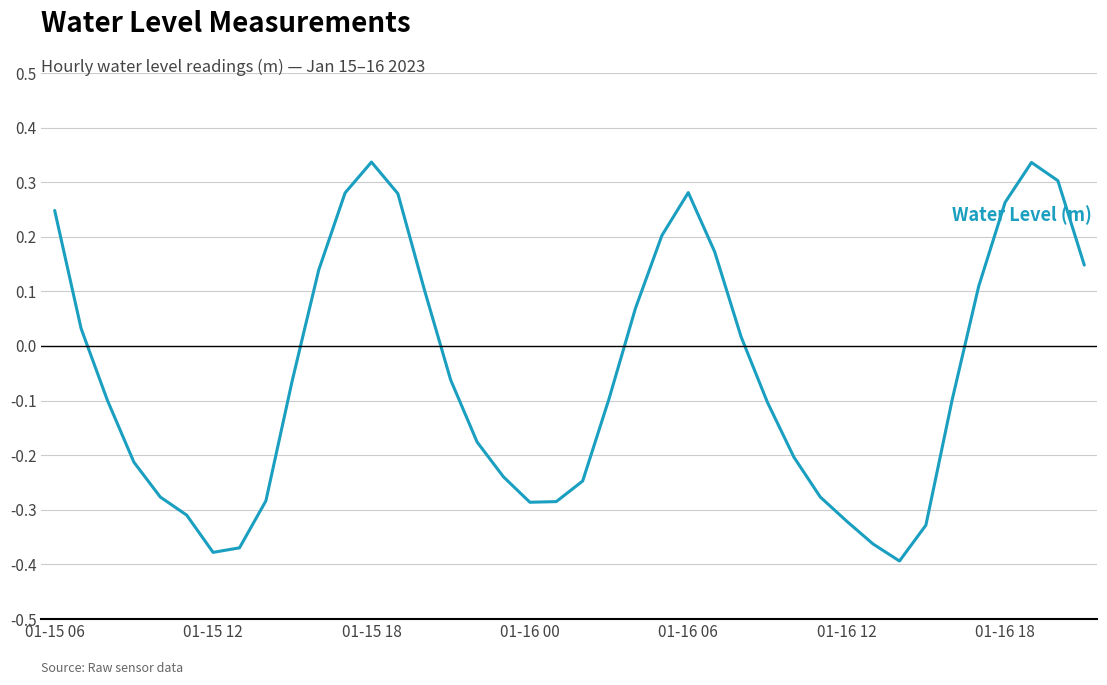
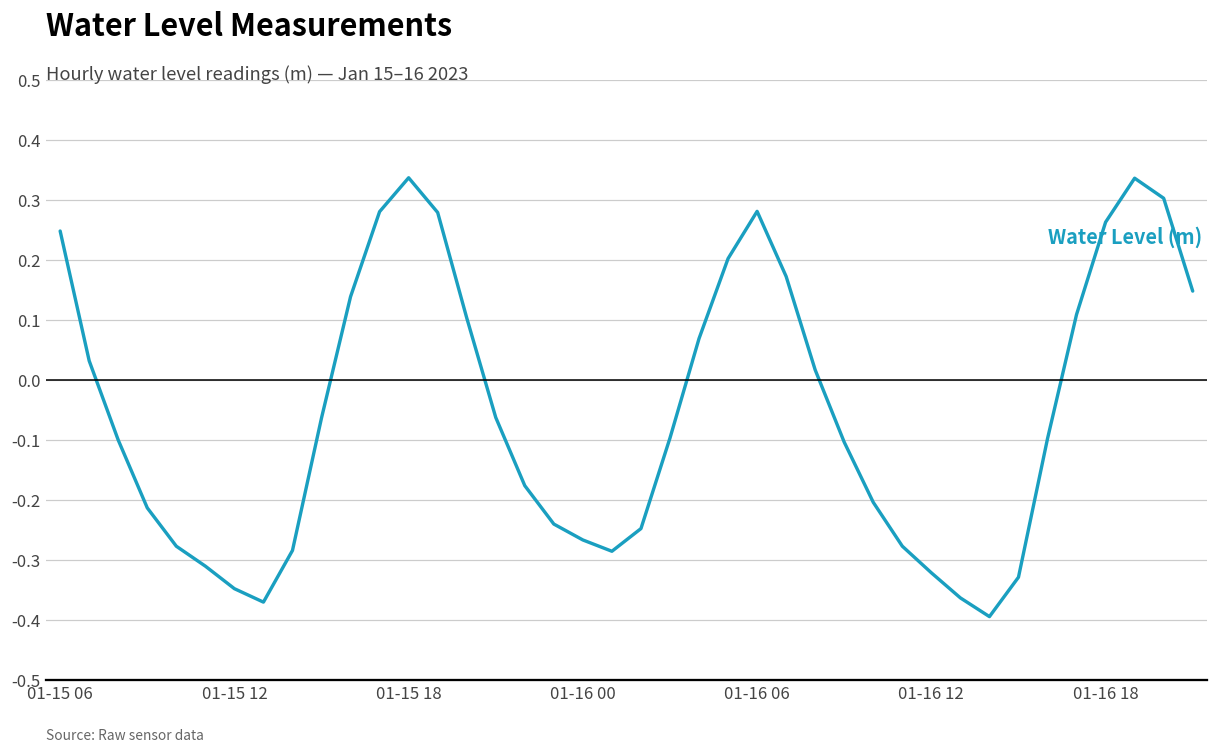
01-15 12: -0.38 -> -0.35
01-16 00: -0.29 -> -0.27
